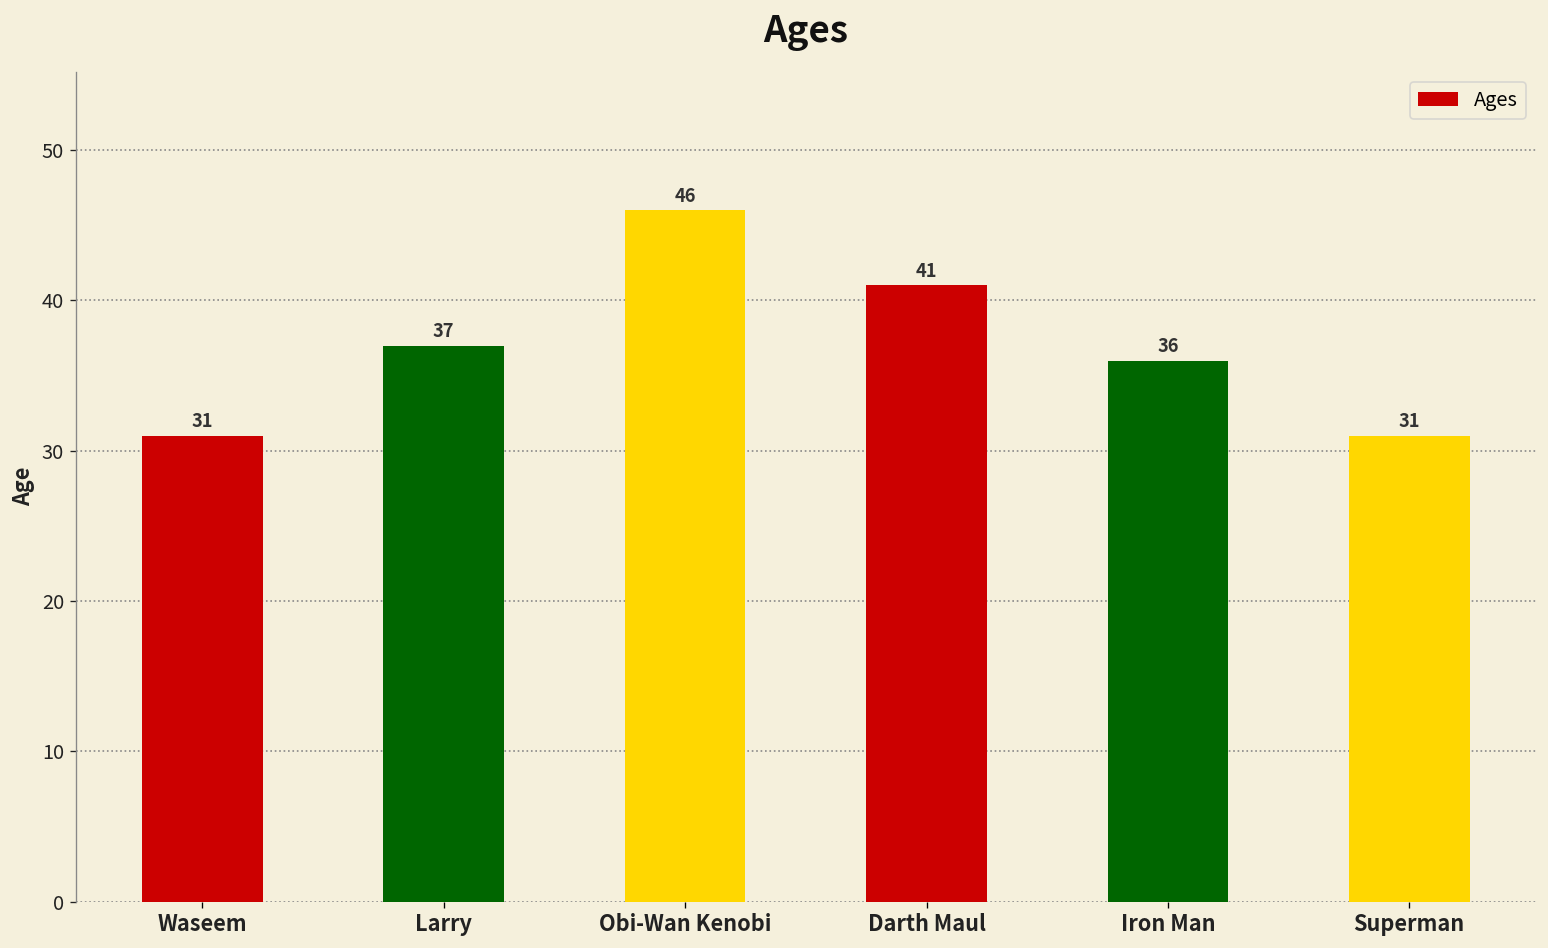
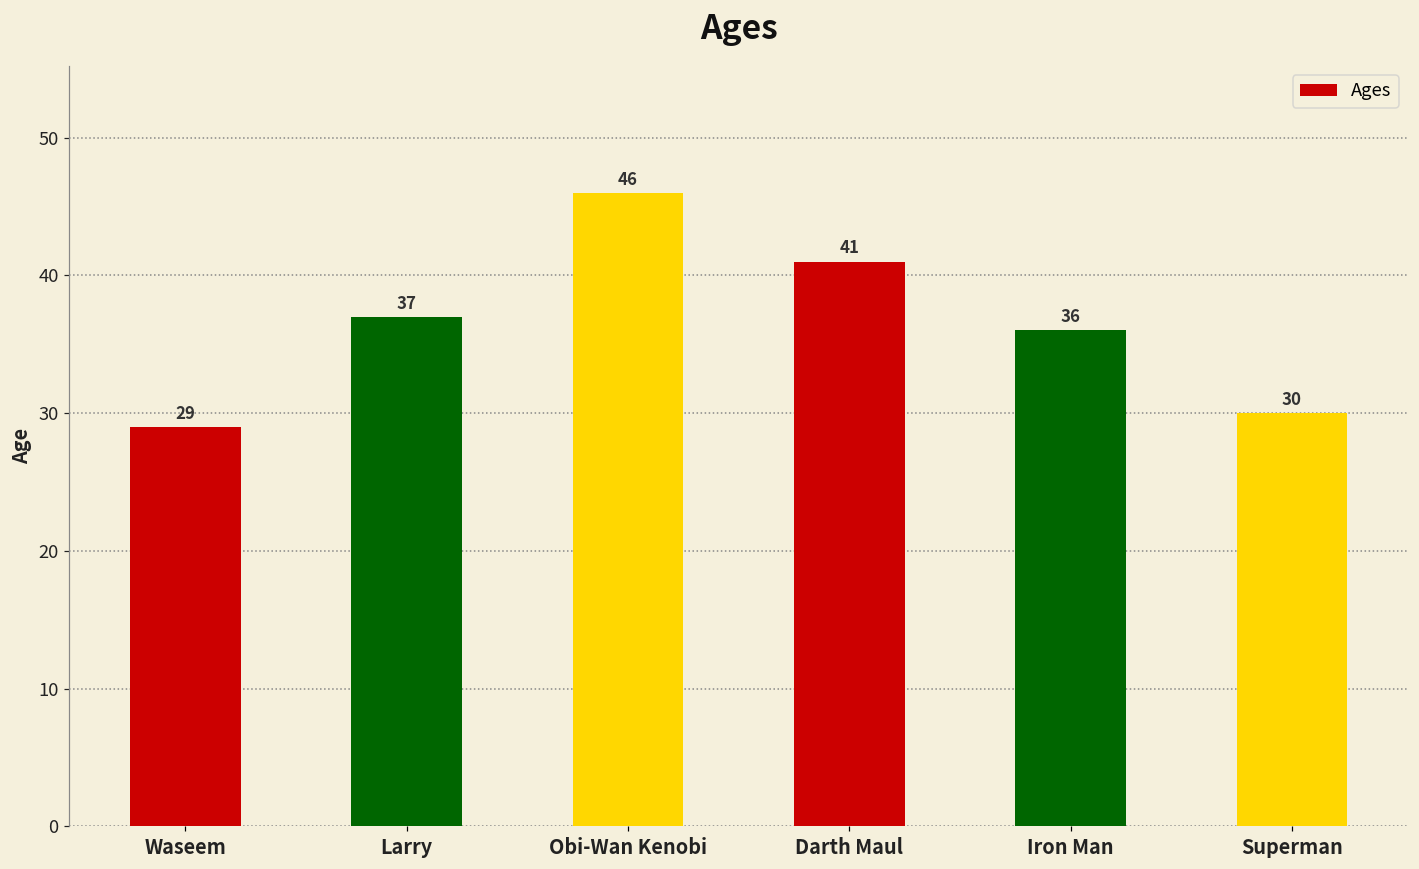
Waseem: 31 -> 29
Superman: 31 -> 30
